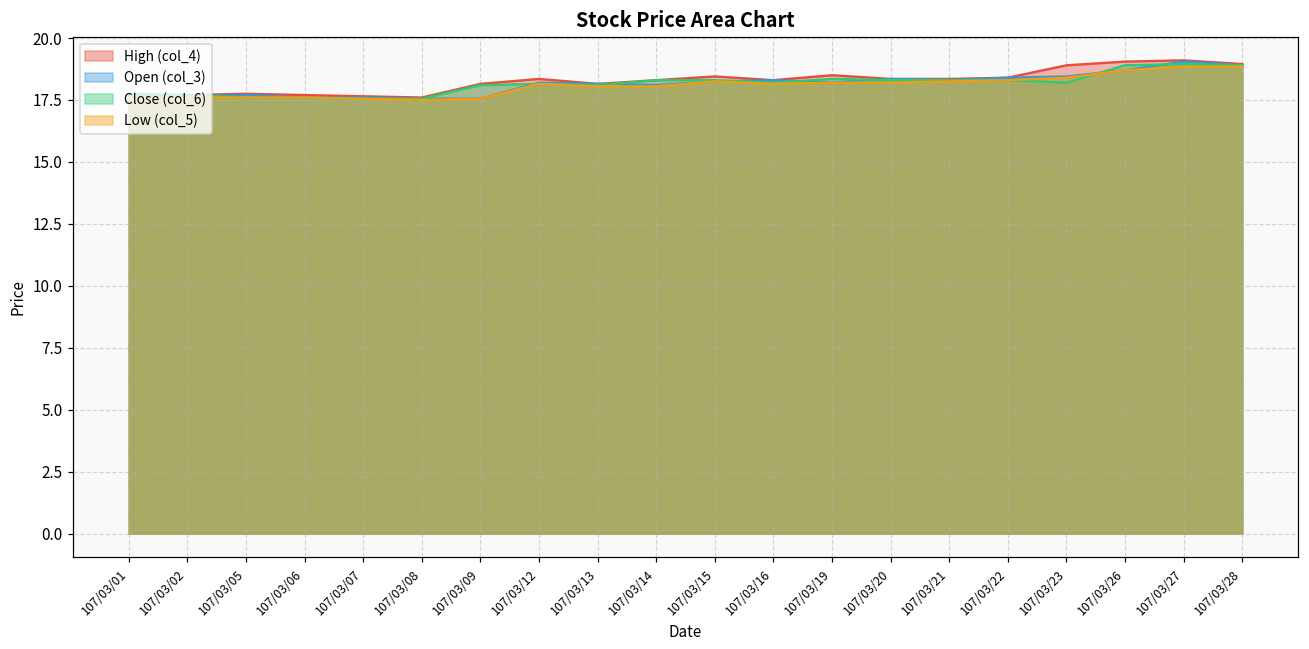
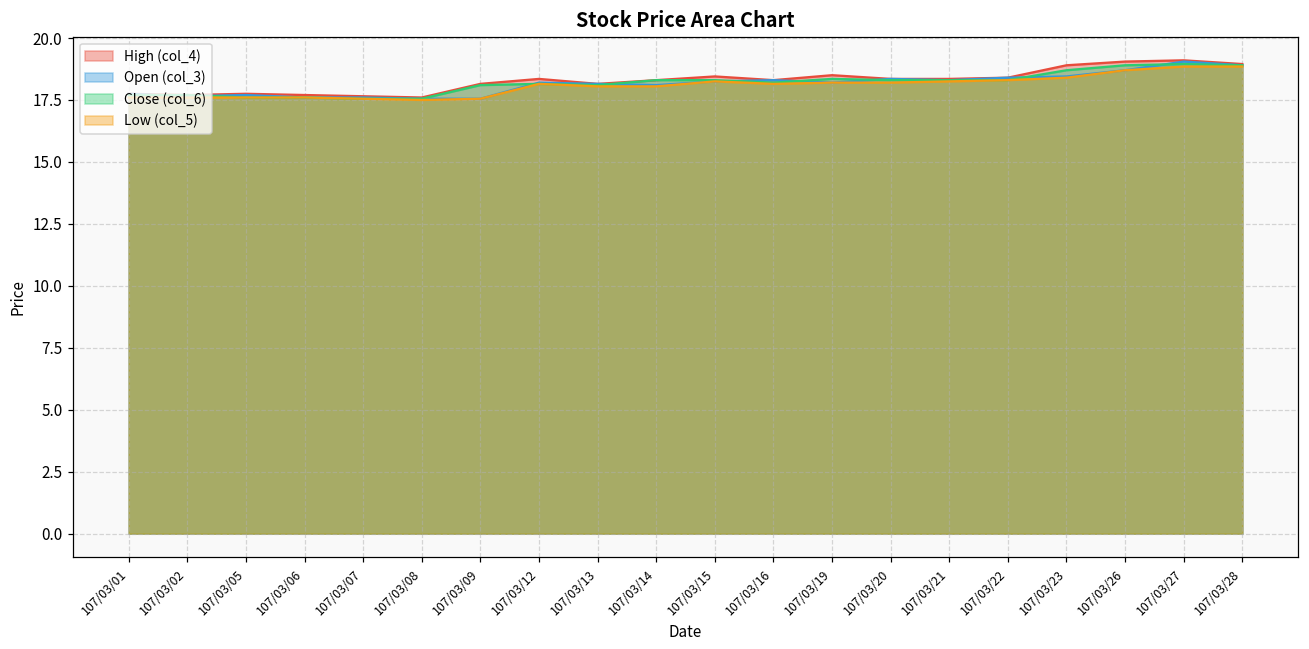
Close (col_6), 107/03/23: 18.2 -> 18.7
